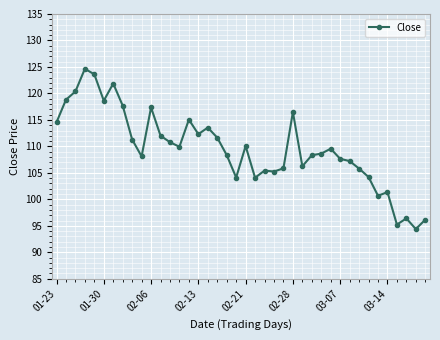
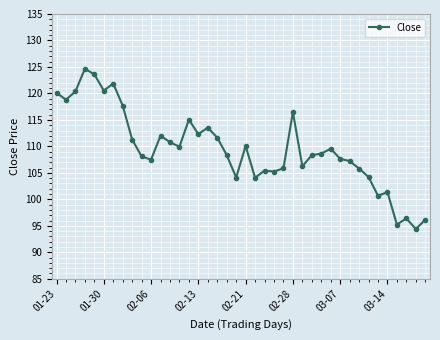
01-23: 115 -> 120
01-30: 119 -> 121
02-06: 117 -> 107
